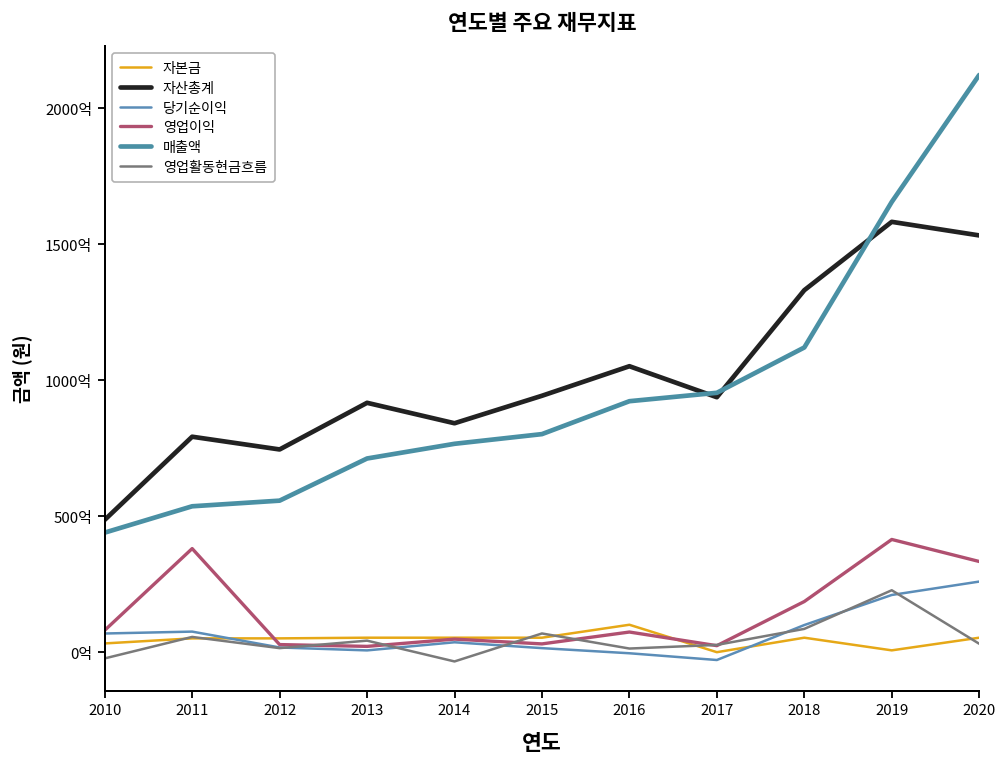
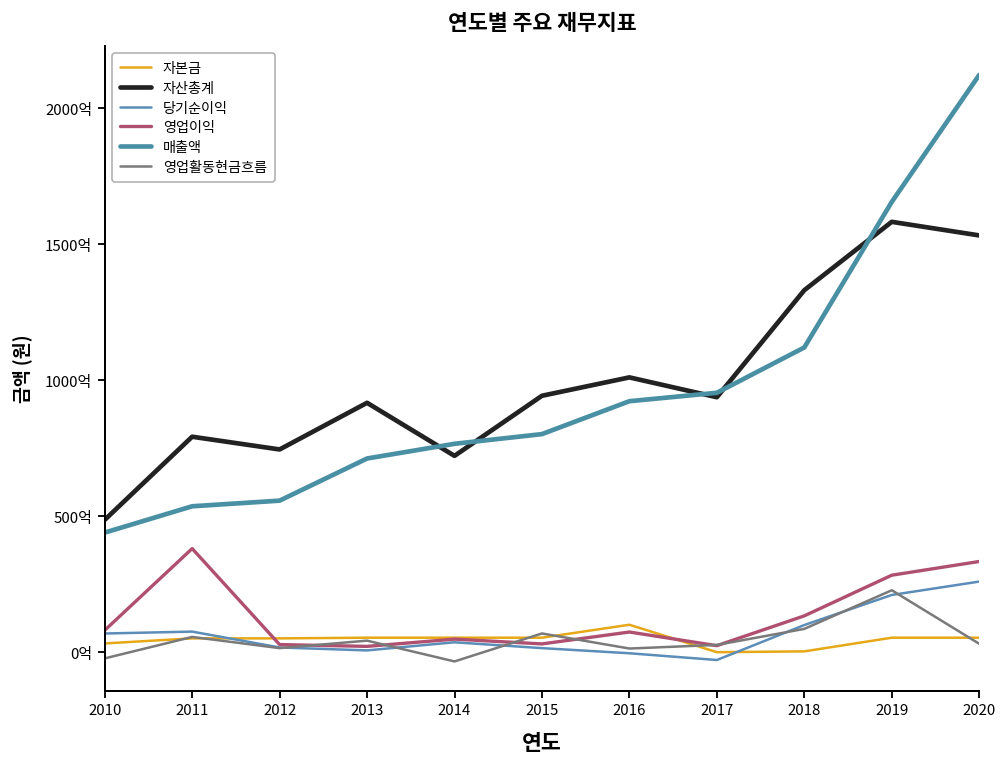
자산총계, 2014: 840억 -> 720억
자산총계, 2016: 1050억 -> 1010억
자본금, 2018: 50억 -> 0억
영업이익, 2018: 190억 -> 130억
자본금, 2019: 10억 -> 50억
영업이익, 2019: 410억 -> 280억
